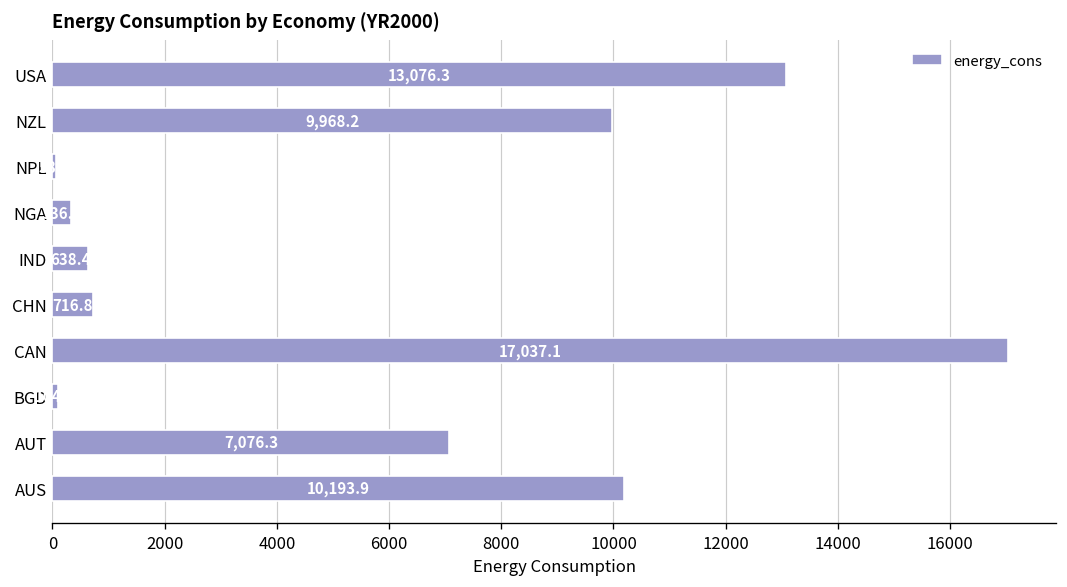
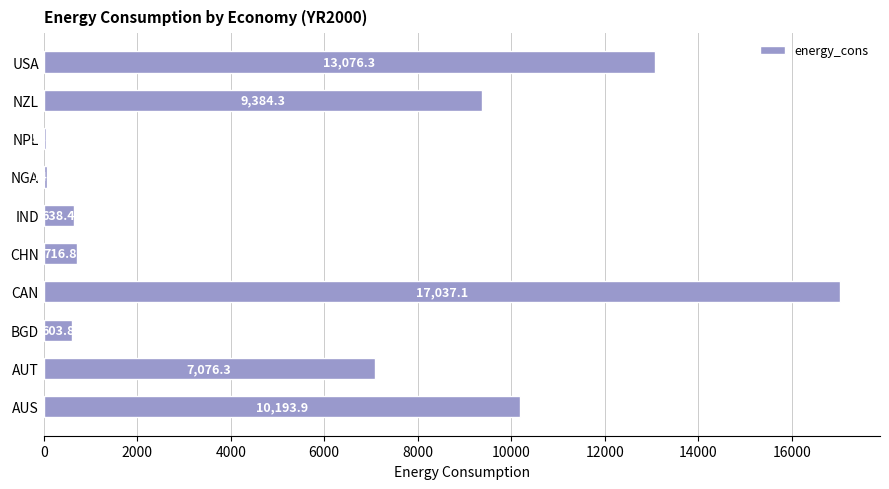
NZL: 9,968.2 -> 9,384.3
NGA: 300 -> 100
BGD: 100 -> 600
